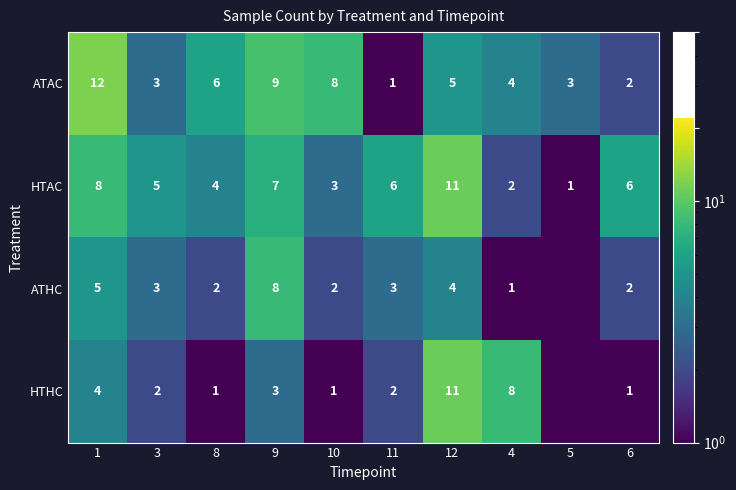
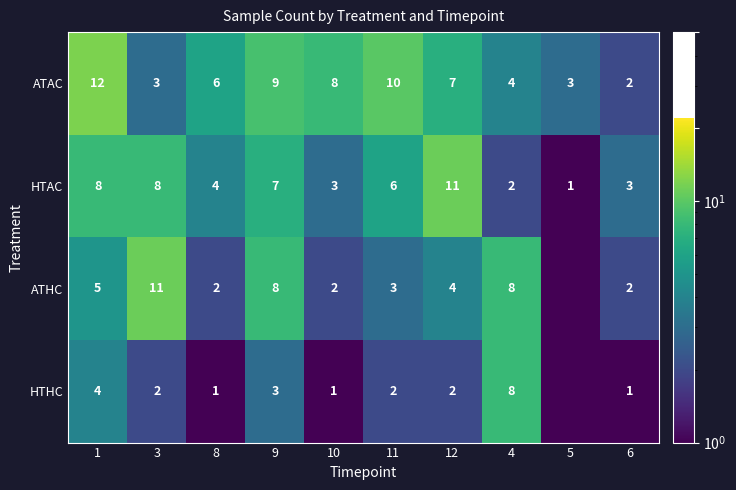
ATAC, 11: 1 -> 10
ATAC, 12: 5 -> 7
HTAC, 3: 5 -> 8
HTAC, 6: 6 -> 3
ATHC, 3: 3 -> 11
ATHC, 4: 1 -> 8
HTHC, 12: 11 -> 2
